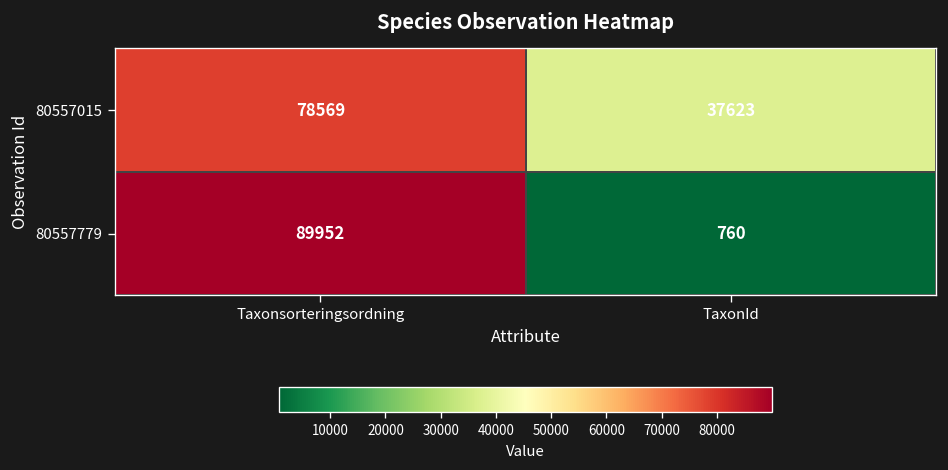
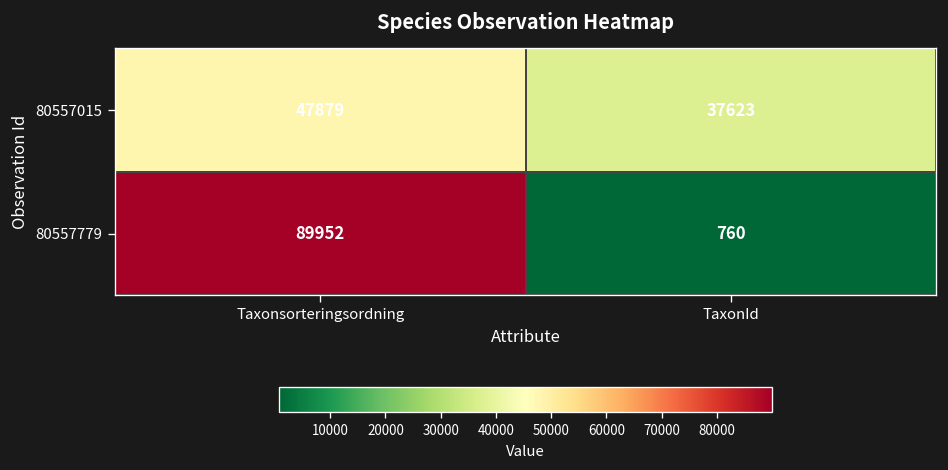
80557015, Taxonsorteringsordning: 78569 -> 47879
